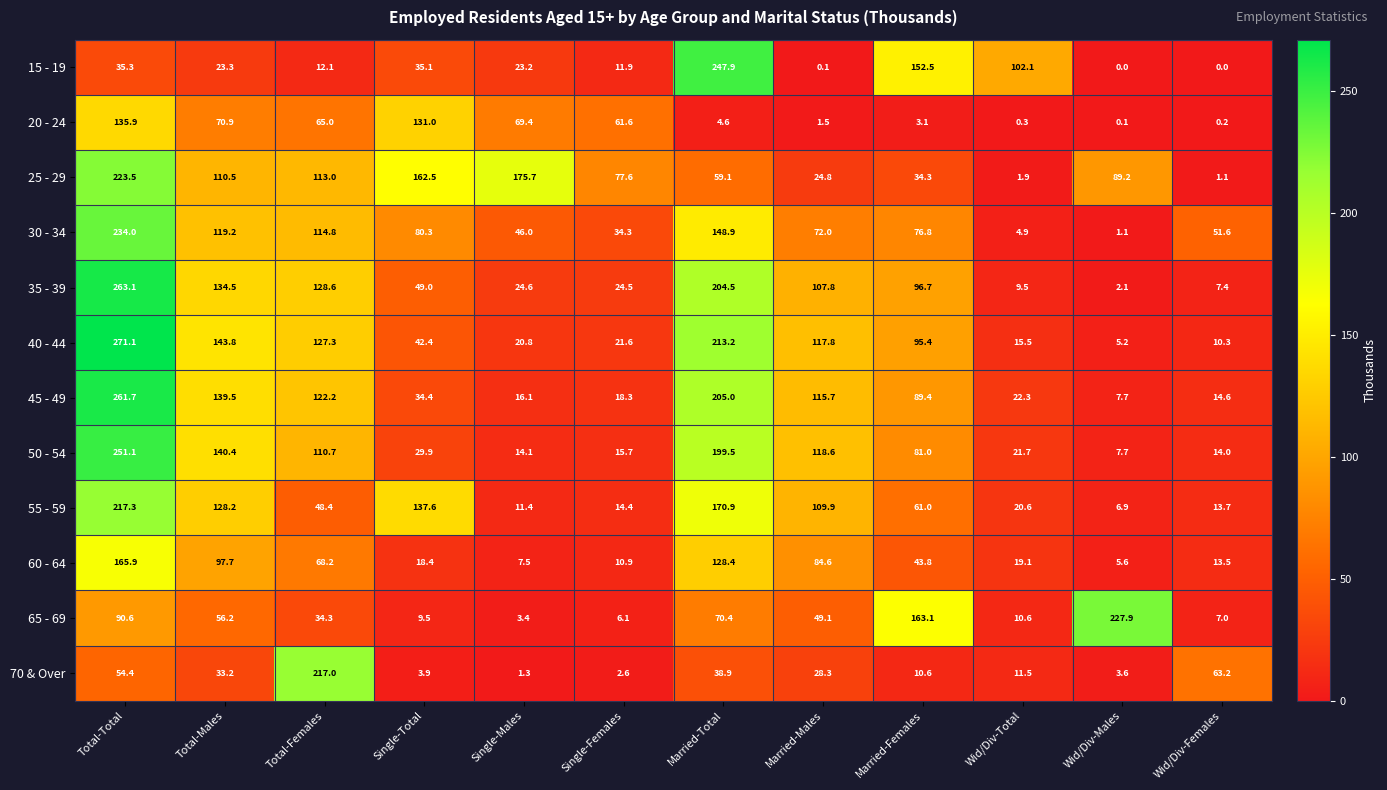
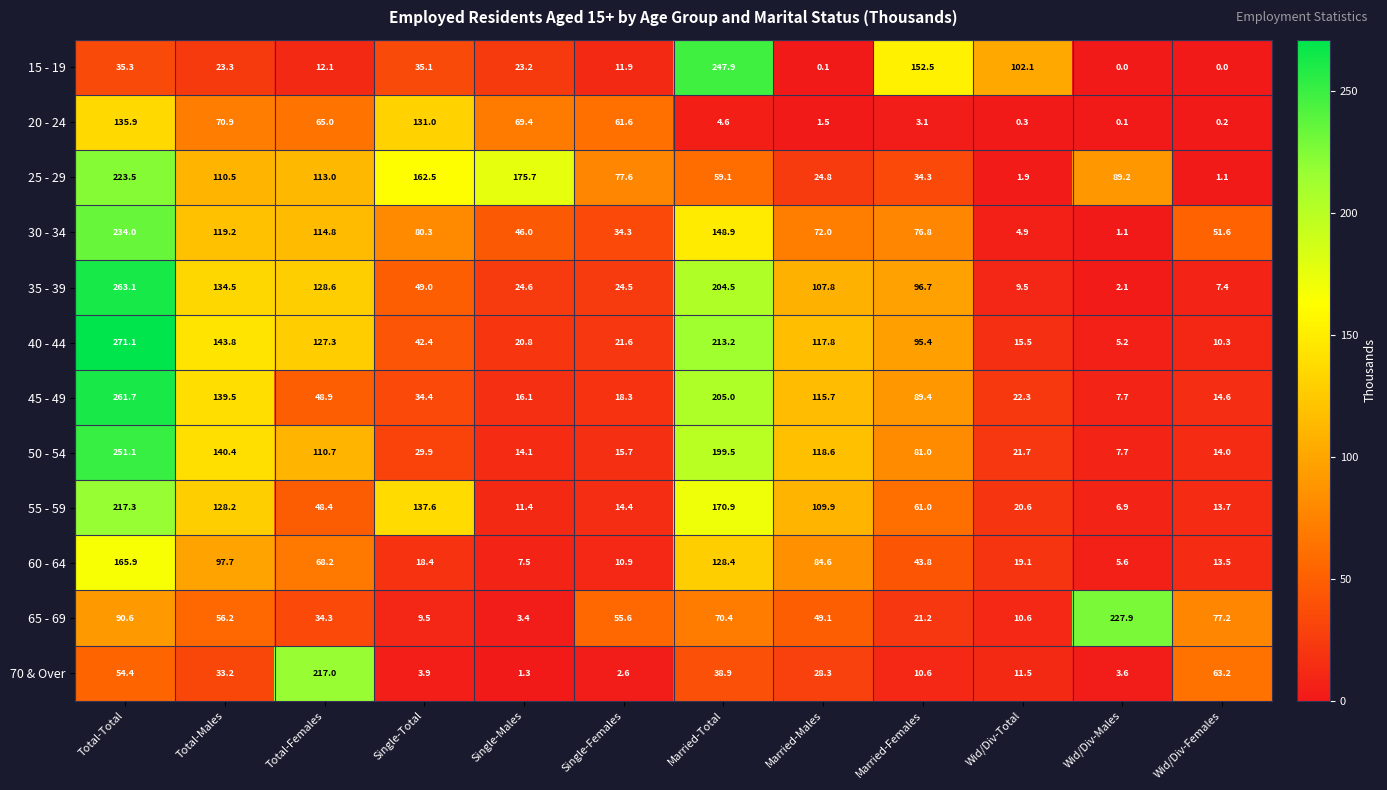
45 - 49, Total-Females: 122.2 -> 48.9
65 - 69, Single-Females: 6.1 -> 55.6
65 - 69, Married-Females: 163.1 -> 21.2
65 - 69, Wid/Div-Females: 7.0 -> 77.2
